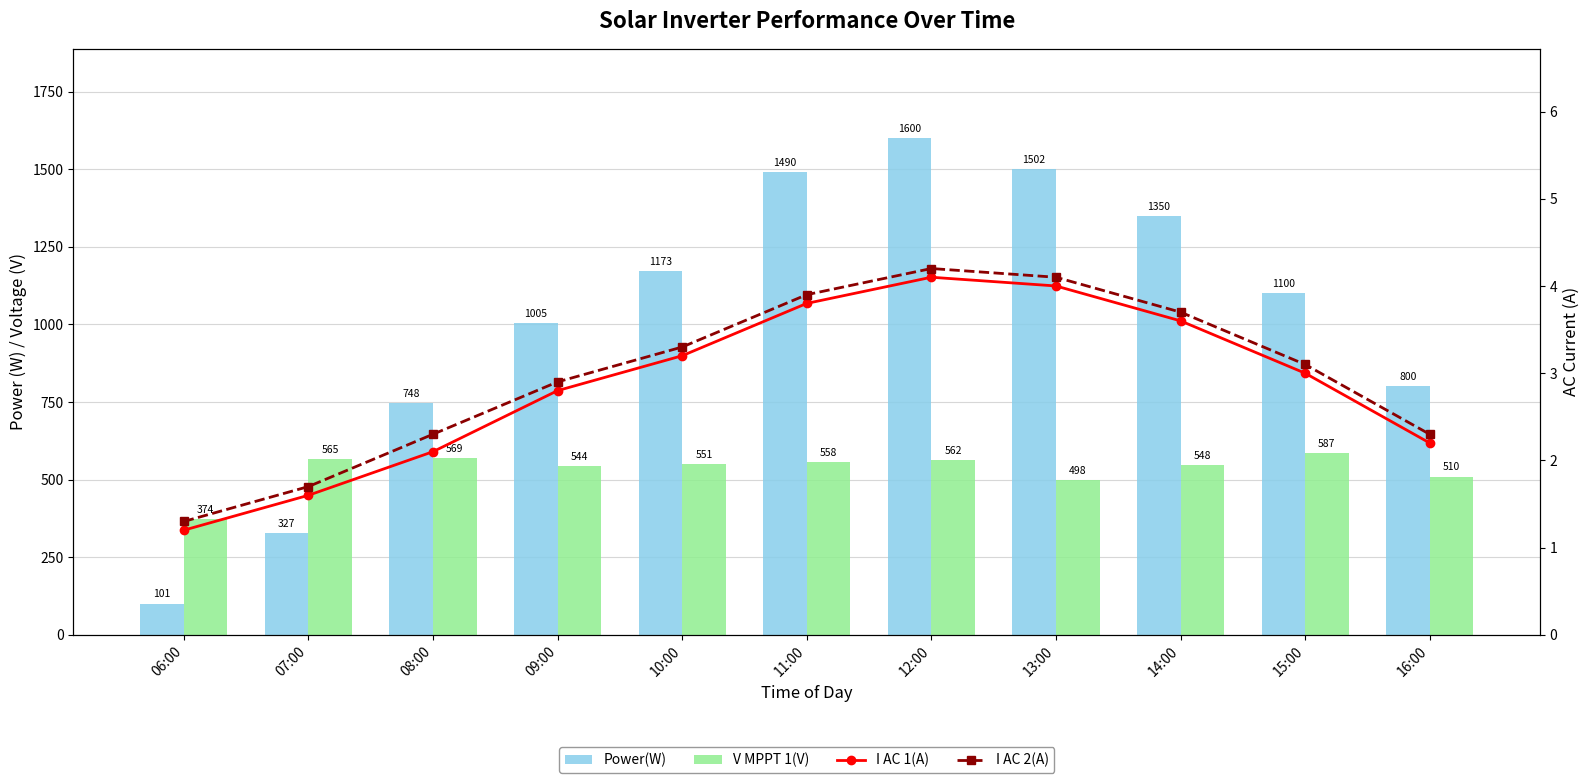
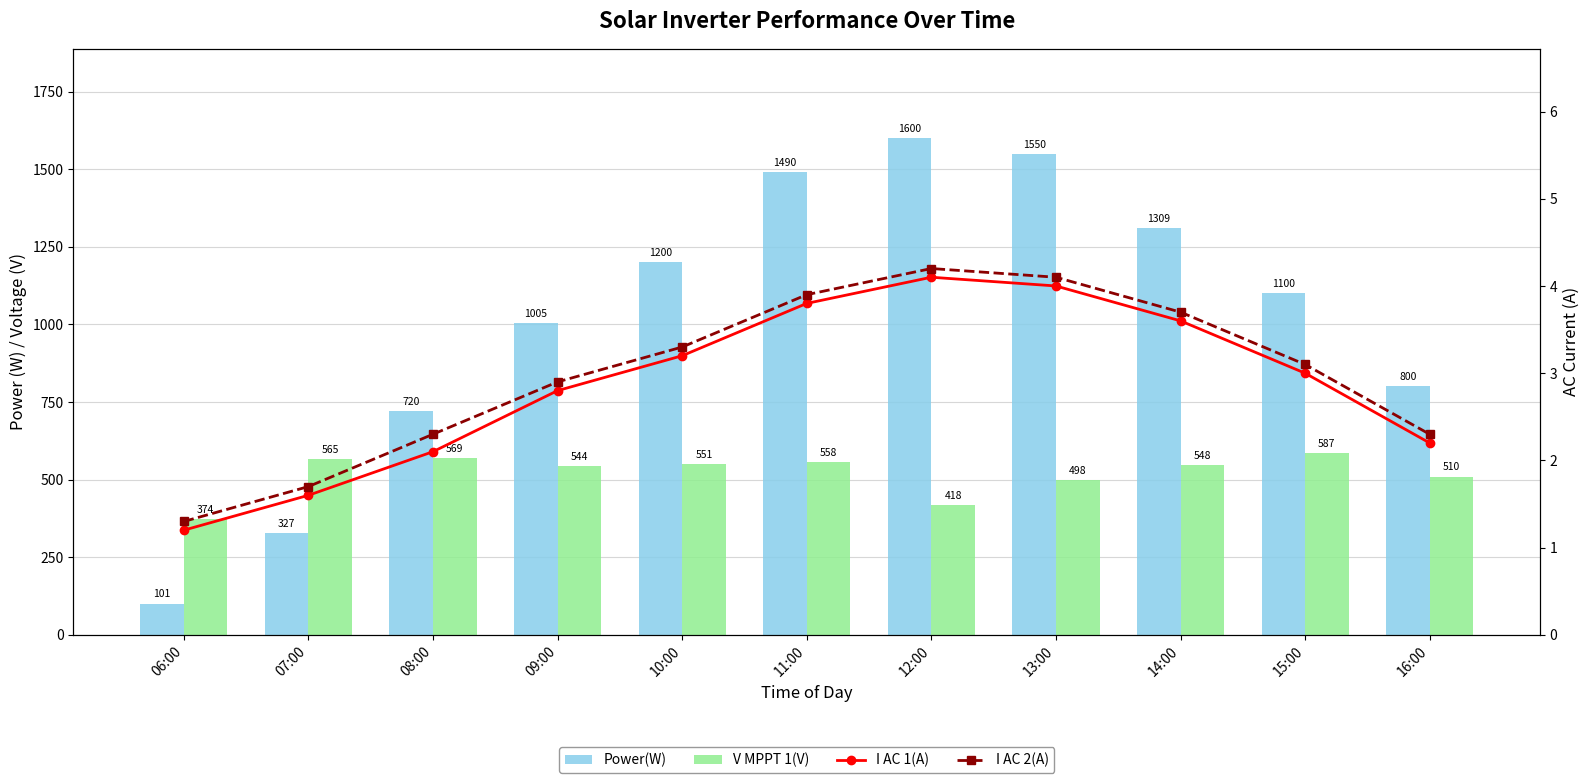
Power(W), 08:00: 748 -> 720
Power(W), 10:00: 1173 -> 1200
V MPPT 1(V), 12:00: 562 -> 418
Power(W), 13:00: 1502 -> 1550
Power(W), 14:00: 1350 -> 1309
